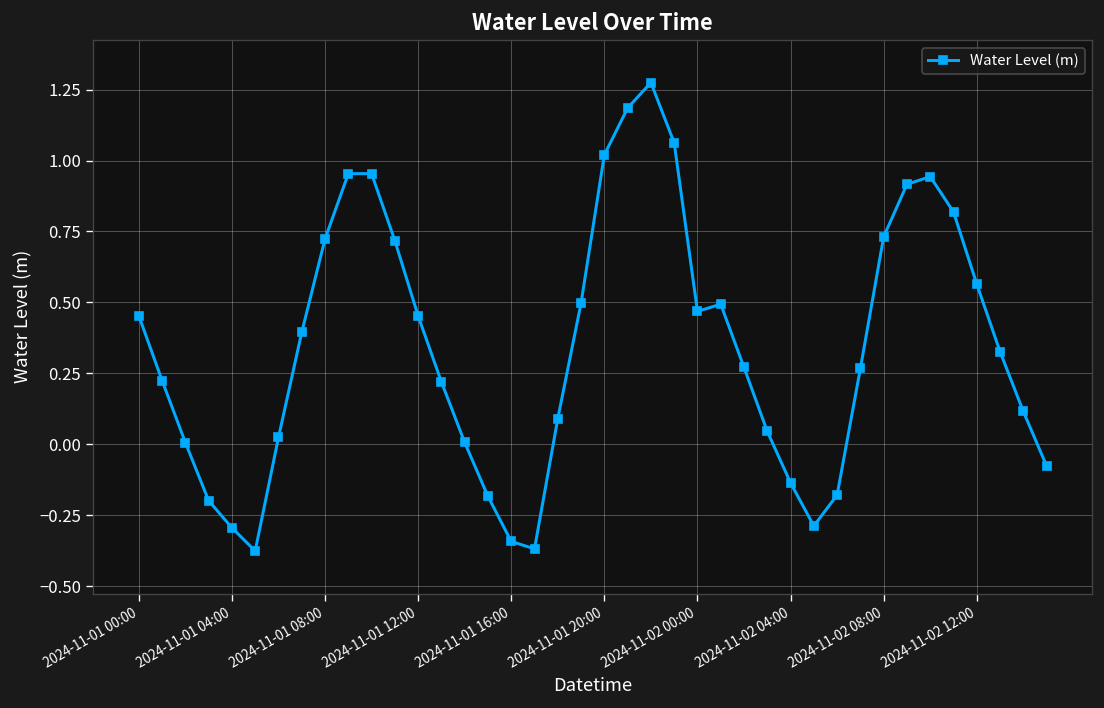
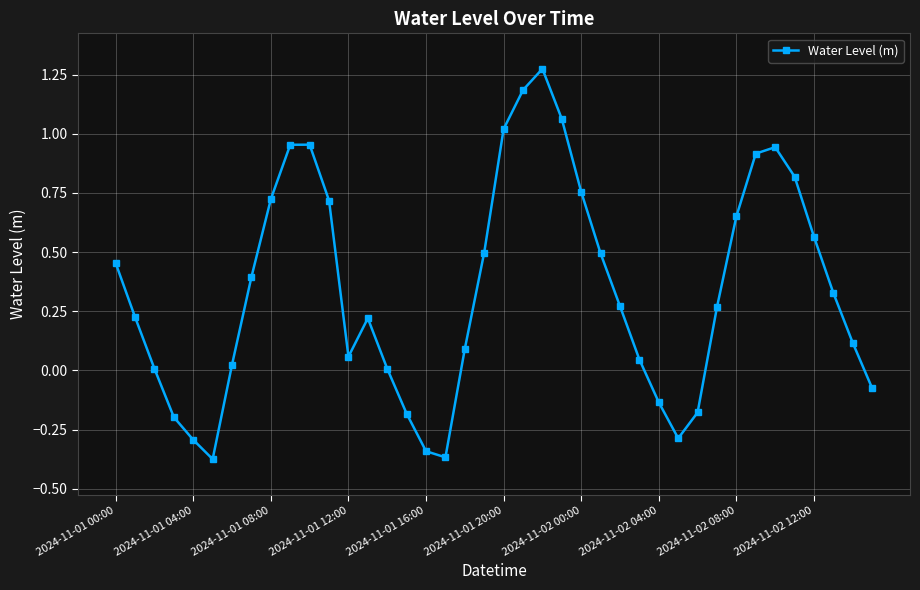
2024-11-01 12:00: 0.45 -> 0.06
2024-11-02 00:00: 0.47 -> 0.75
2024-11-02 08:00: 0.73 -> 0.65
